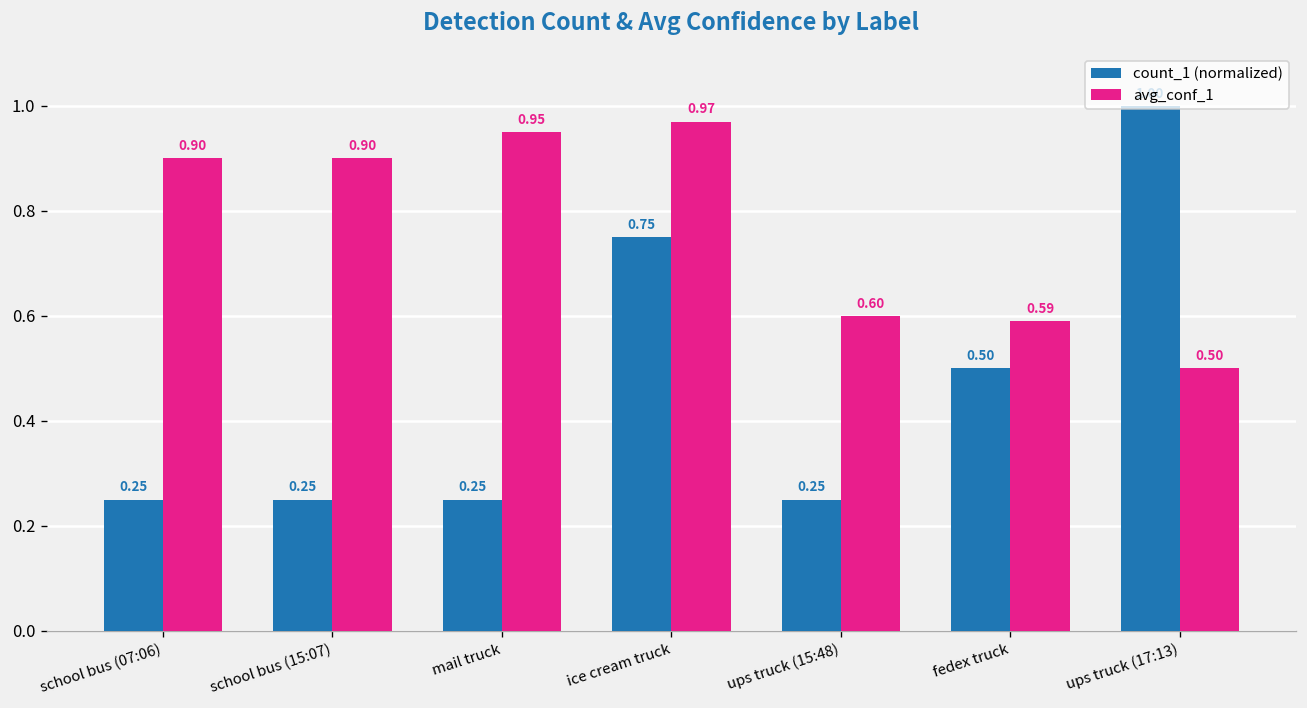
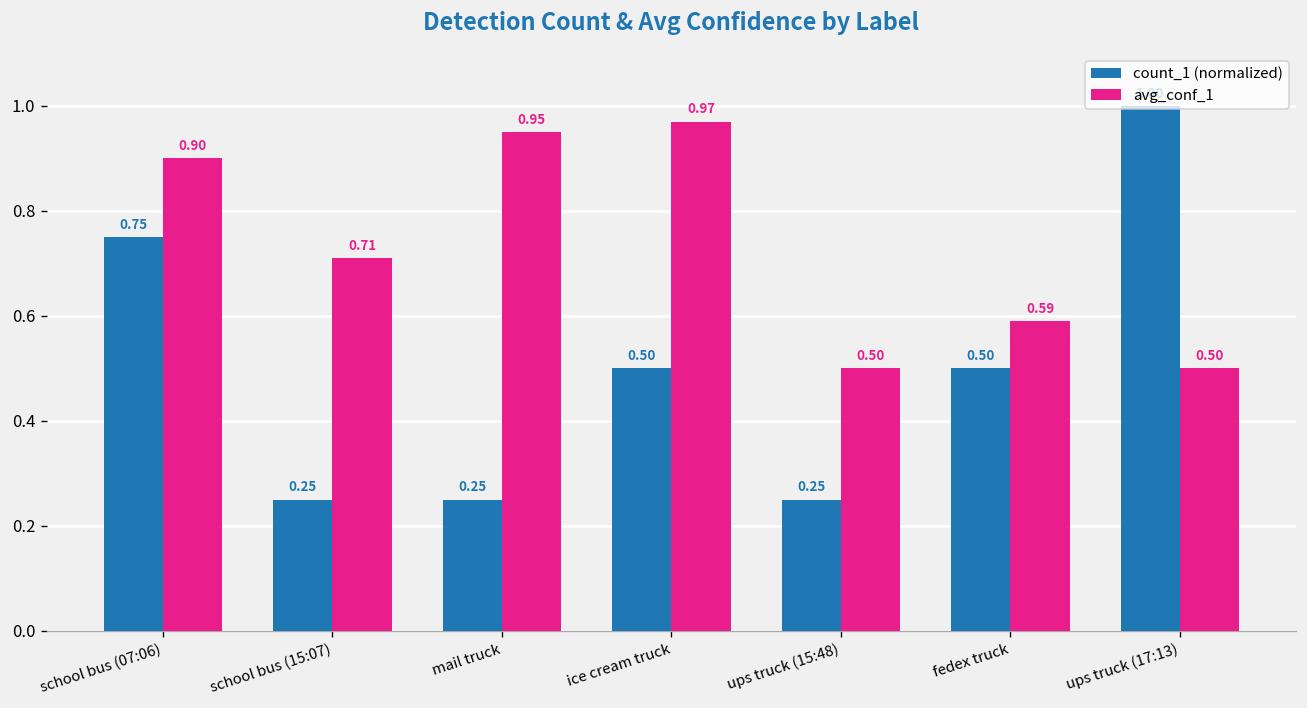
count_1 (normalized), school bus (07:06): 0.25 -> 0.75
avg_conf_1, school bus (15:07): 0.90 -> 0.71
count_1 (normalized), ice cream truck: 0.75 -> 0.50
avg_conf_1, ups truck (15:48): 0.60 -> 0.50
